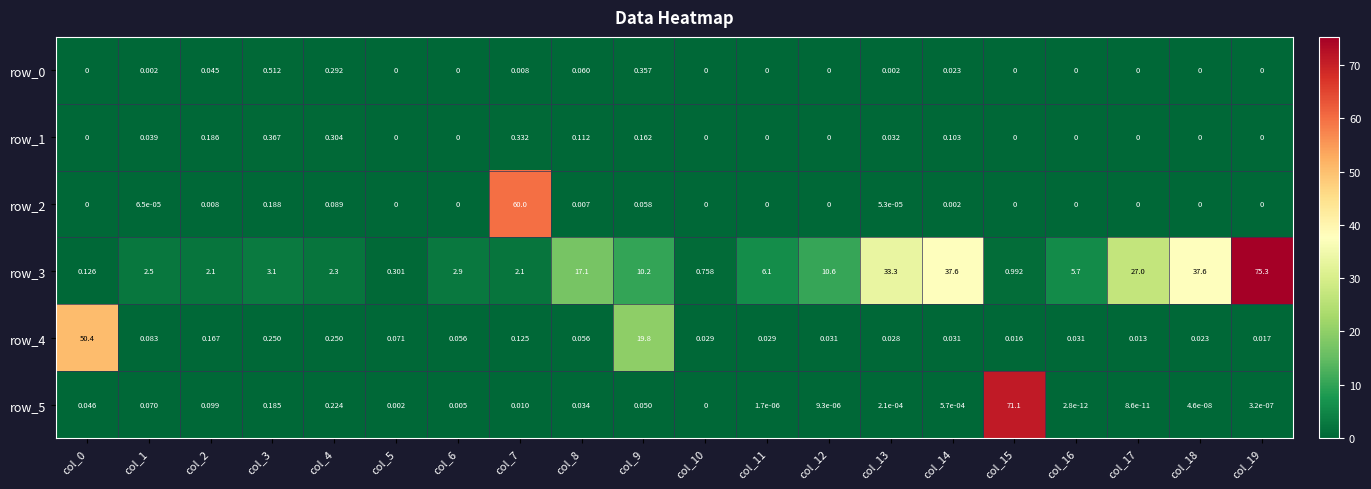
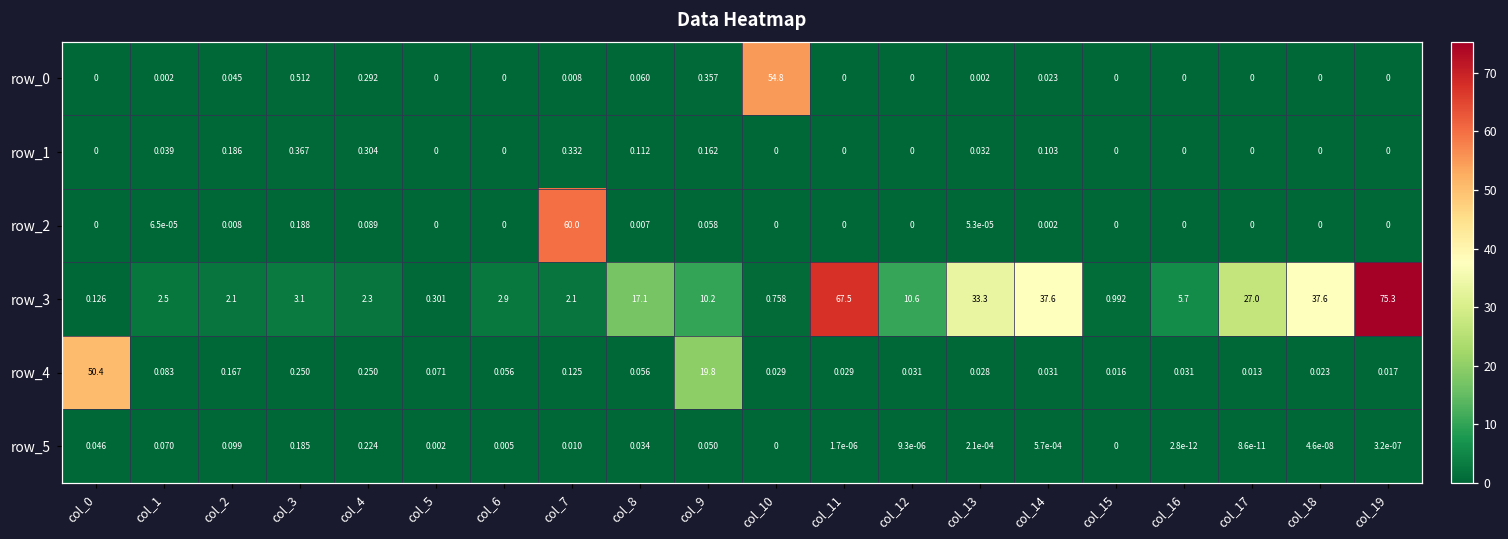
row_0, col_10: 0 -> 54.8
row_3, col_11: 6.1 -> 67.5
row_5, col_15: 71.1 -> 0
